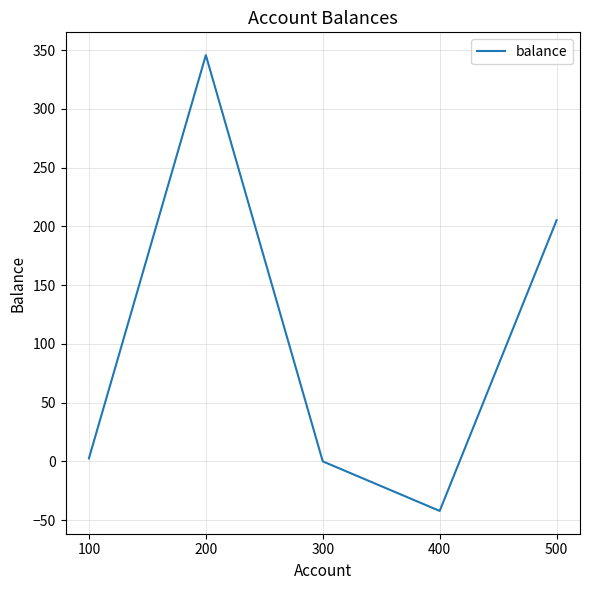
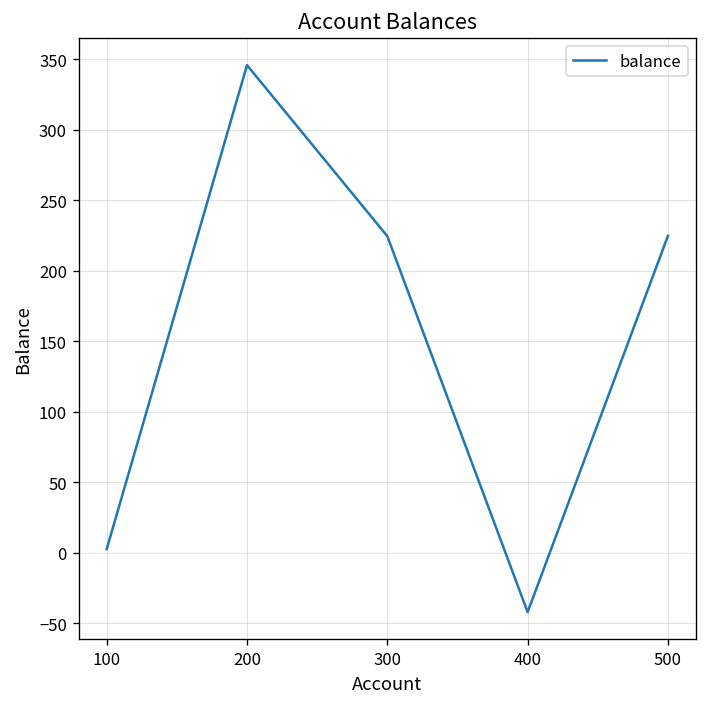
300: 0 -> 224
500: 205 -> 225
